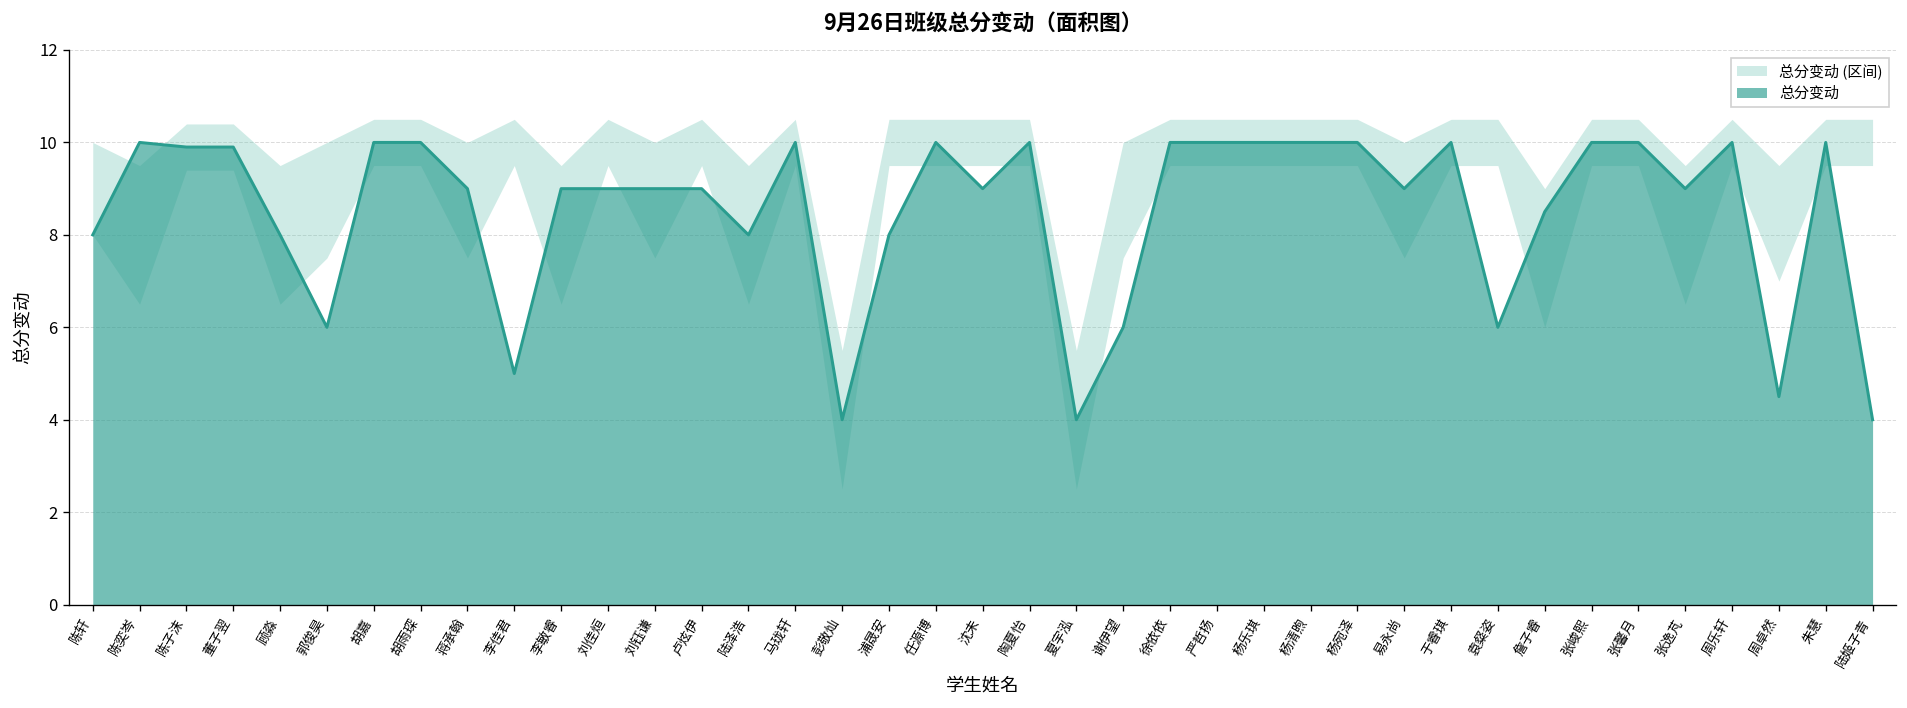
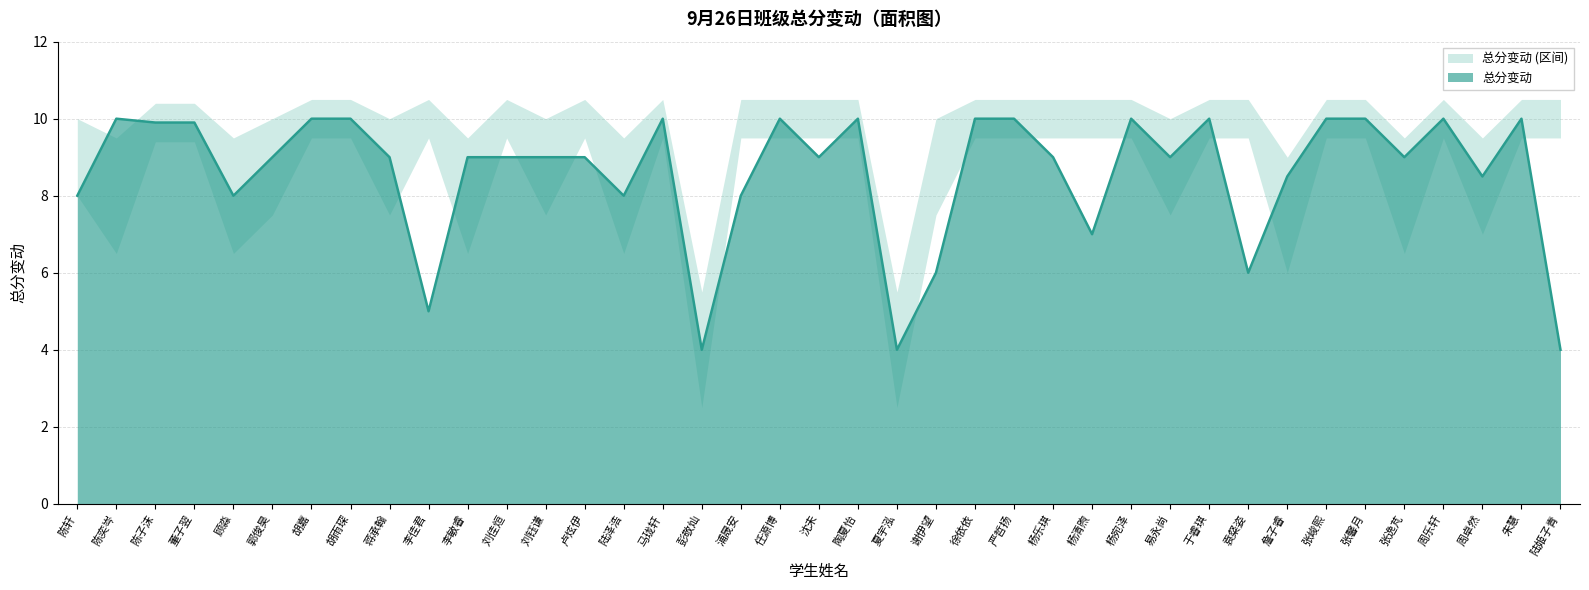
总分变动, 郭俊昊: 6 -> 9
总分变动, 杨乐琪: 10 -> 9
总分变动, 杨清煦: 10 -> 7
总分变动, 周卓然: 4.5 -> 8.5
